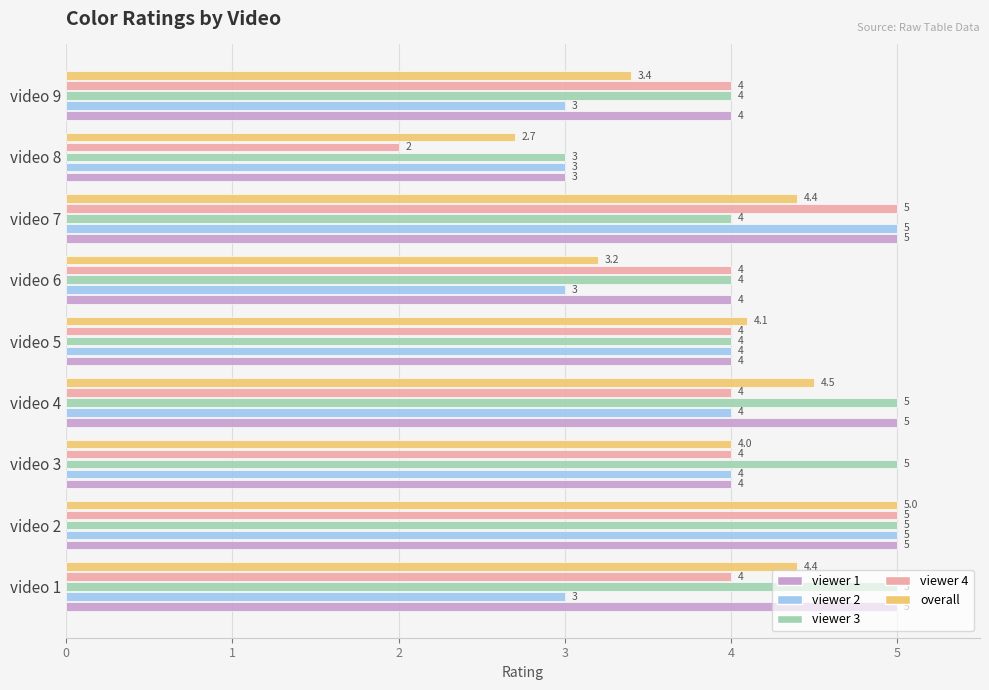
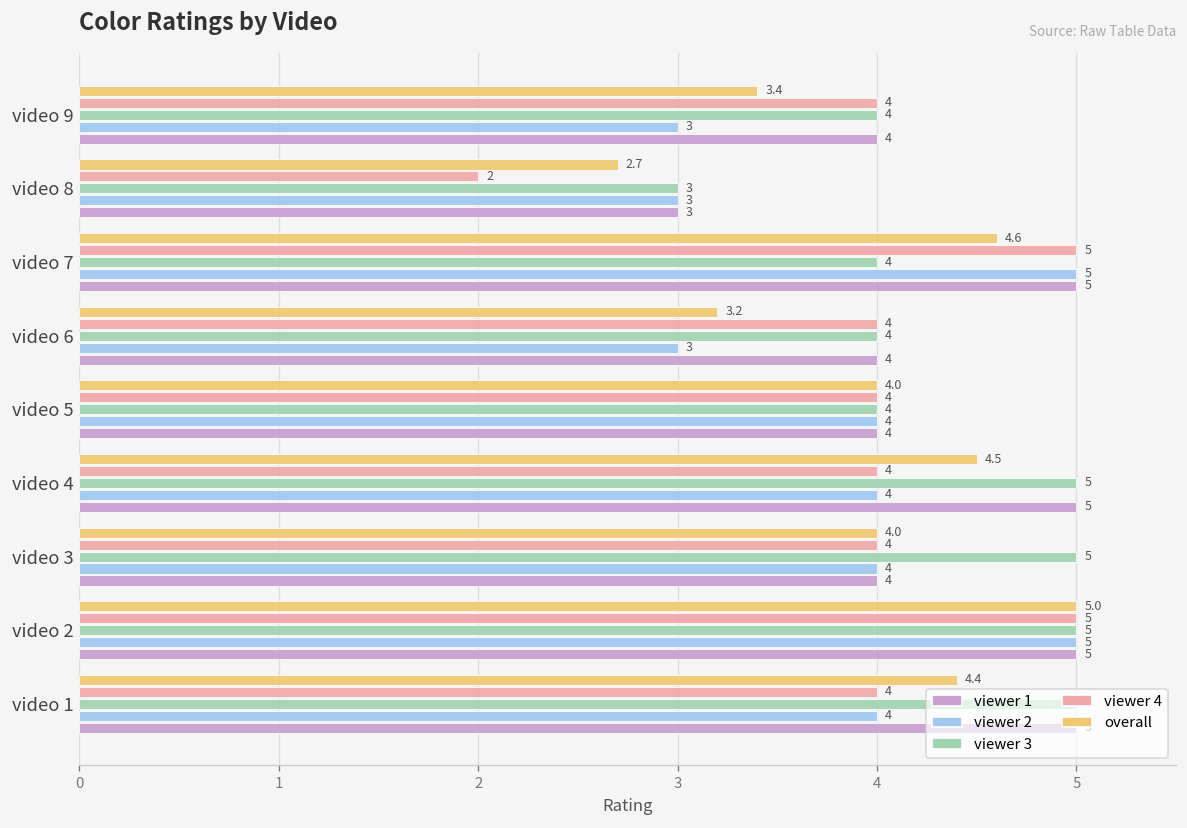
overall, video 7: 4.4 -> 4.6
overall, video 5: 4.1 -> 4.0
viewer 2, video 1: 3 -> 4
